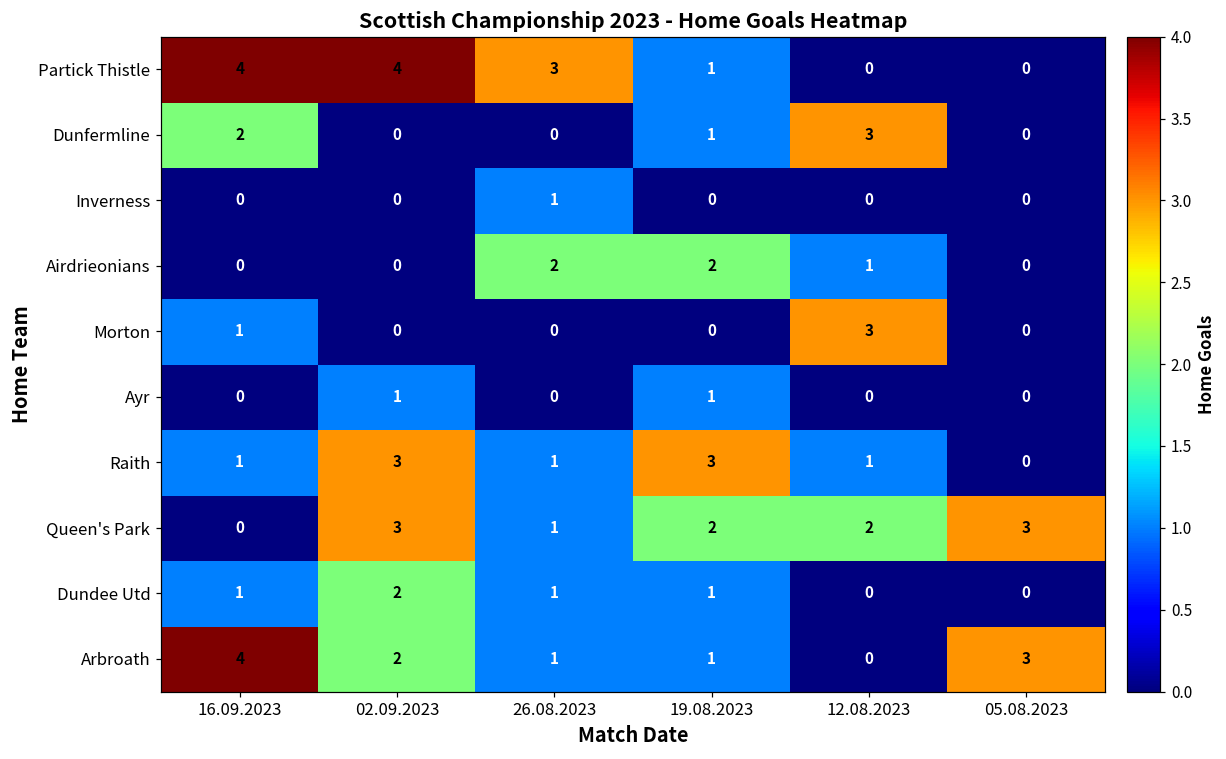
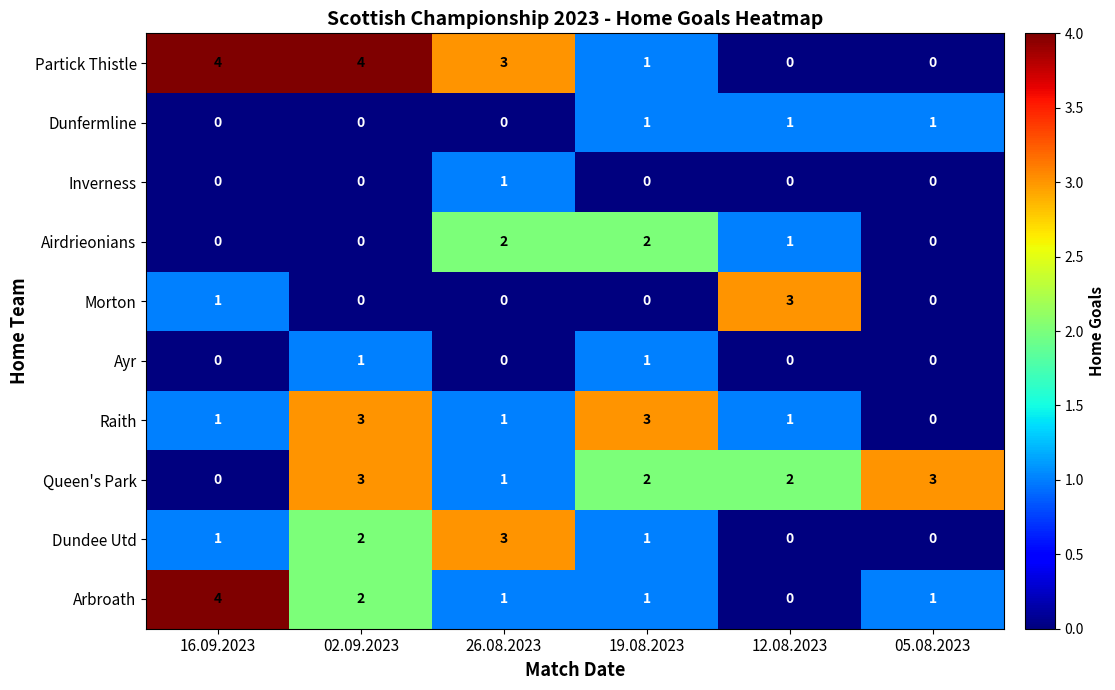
Dunfermline, 16.09.2023: 2 -> 0
Dunfermline, 12.08.2023: 3 -> 1
Dunfermline, 05.08.2023: 0 -> 1
Dundee Utd, 26.08.2023: 1 -> 3
Arbroath, 05.08.2023: 3 -> 1
